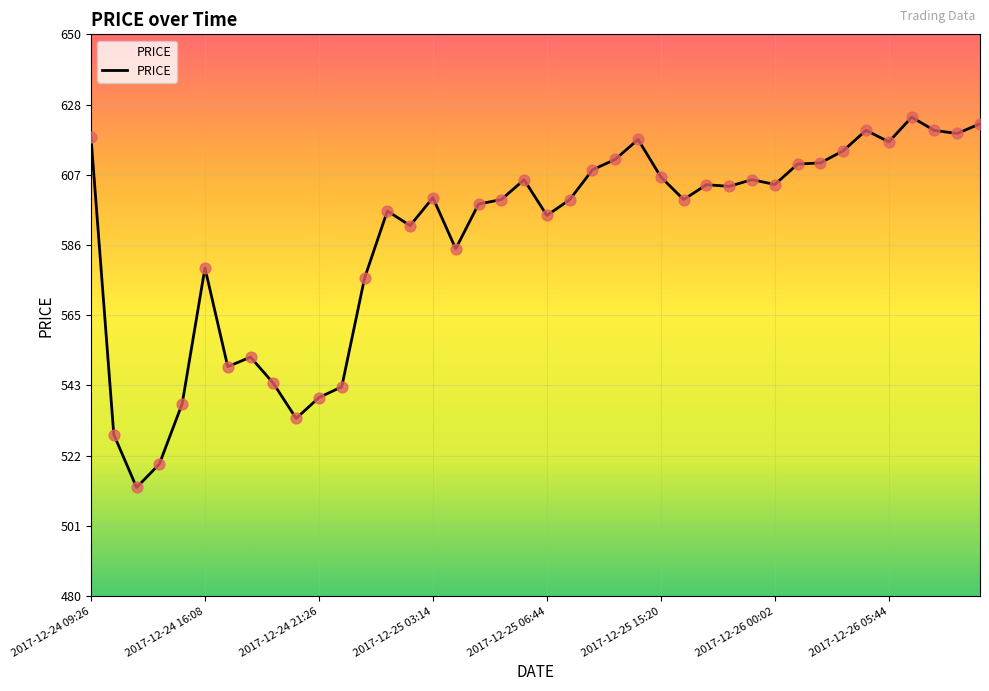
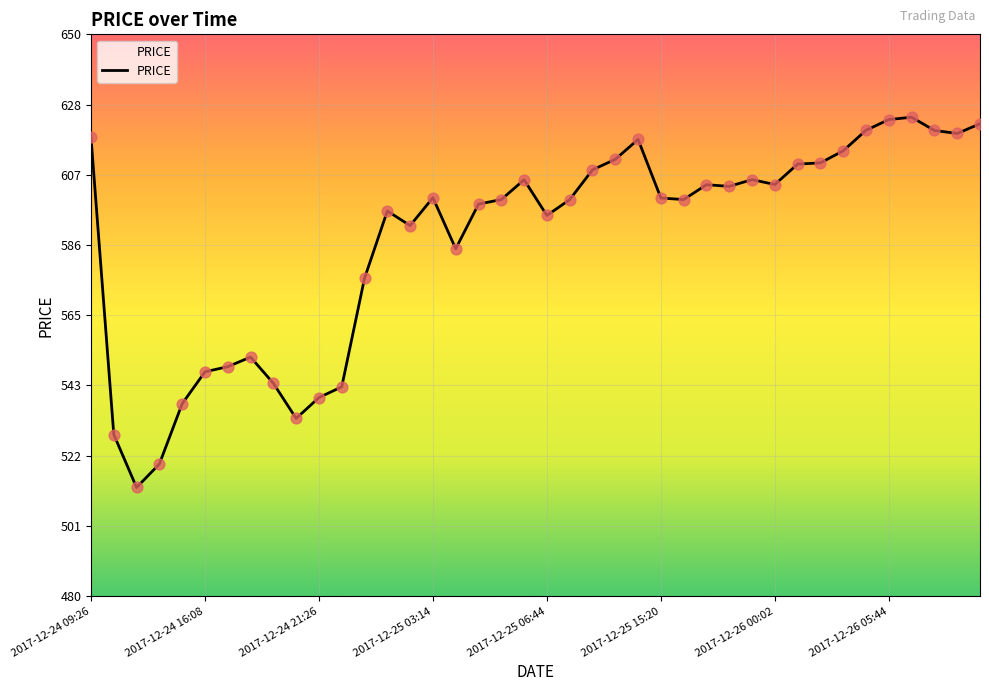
2017-12-24 16:08: 579 -> 548
2017-12-25 15:20: 607 -> 600
2017-12-26 05:44: 617 -> 624
